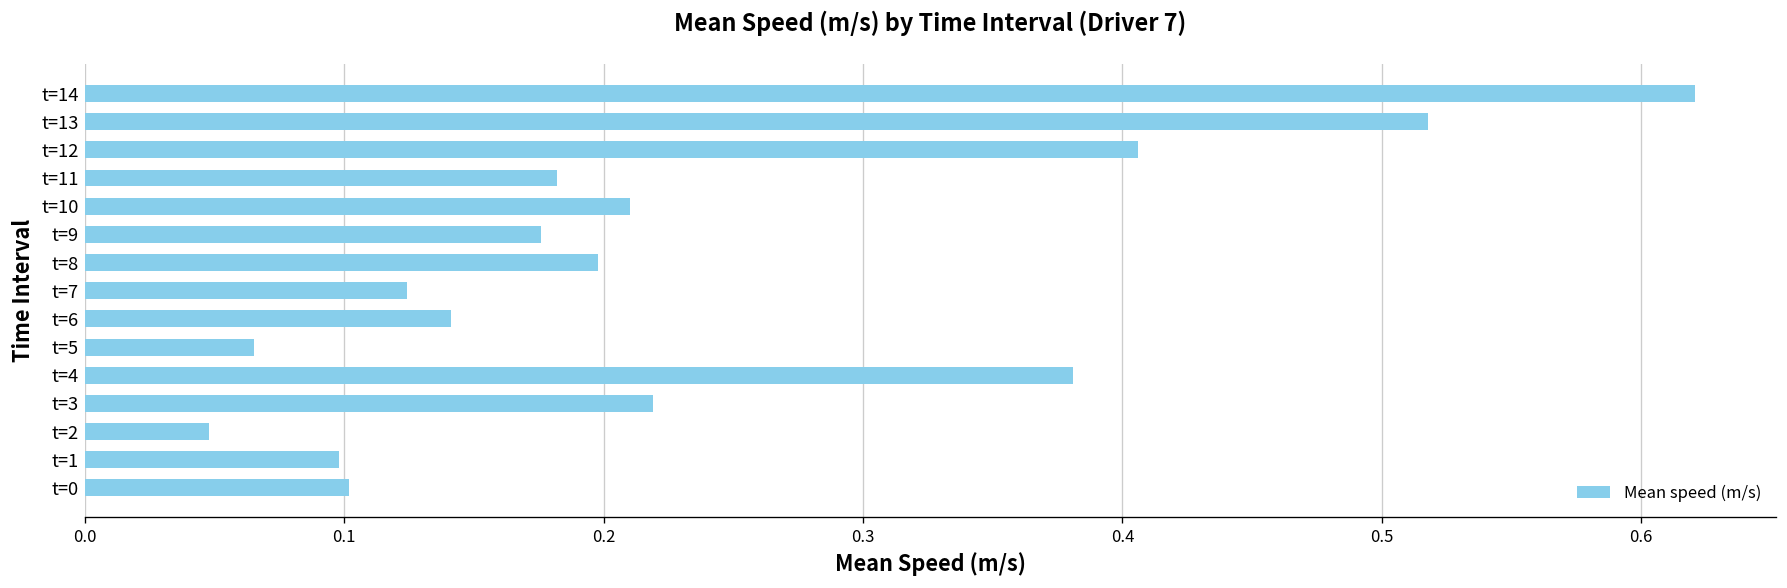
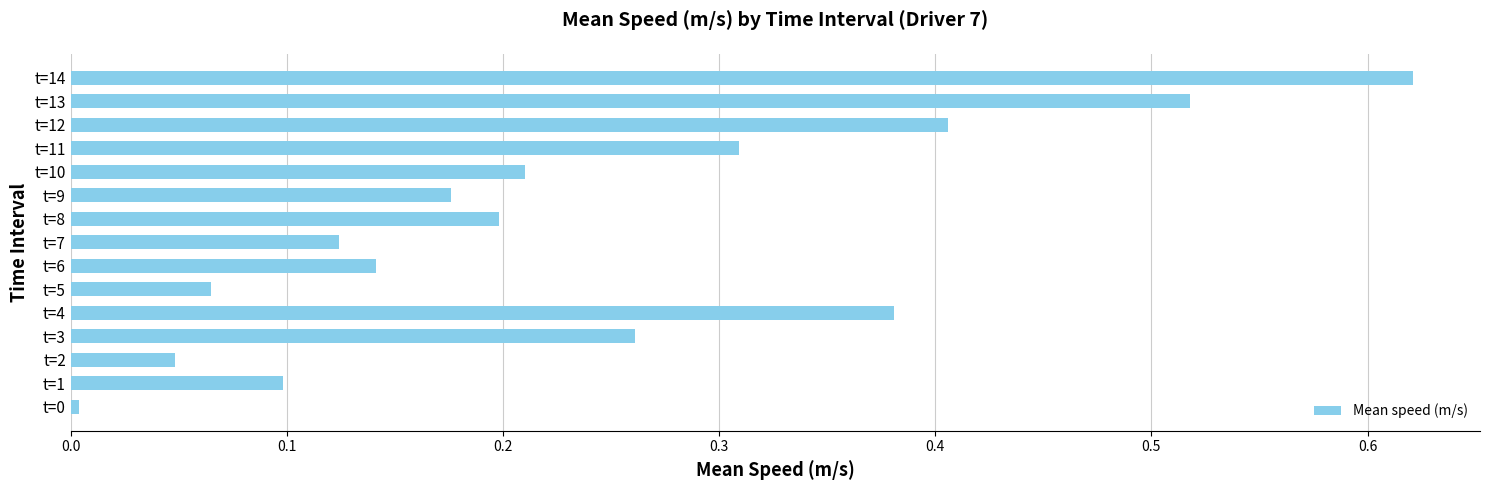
t=11: 0.182 -> 0.309
t=3: 0.219 -> 0.261
t=0: 0.102 -> 0.004
